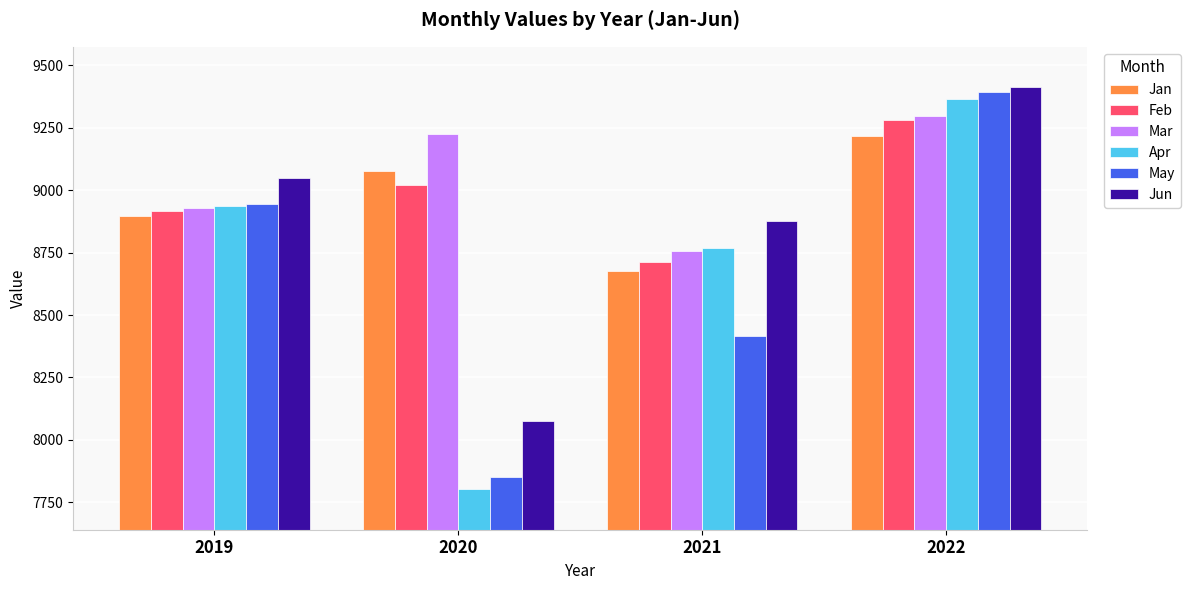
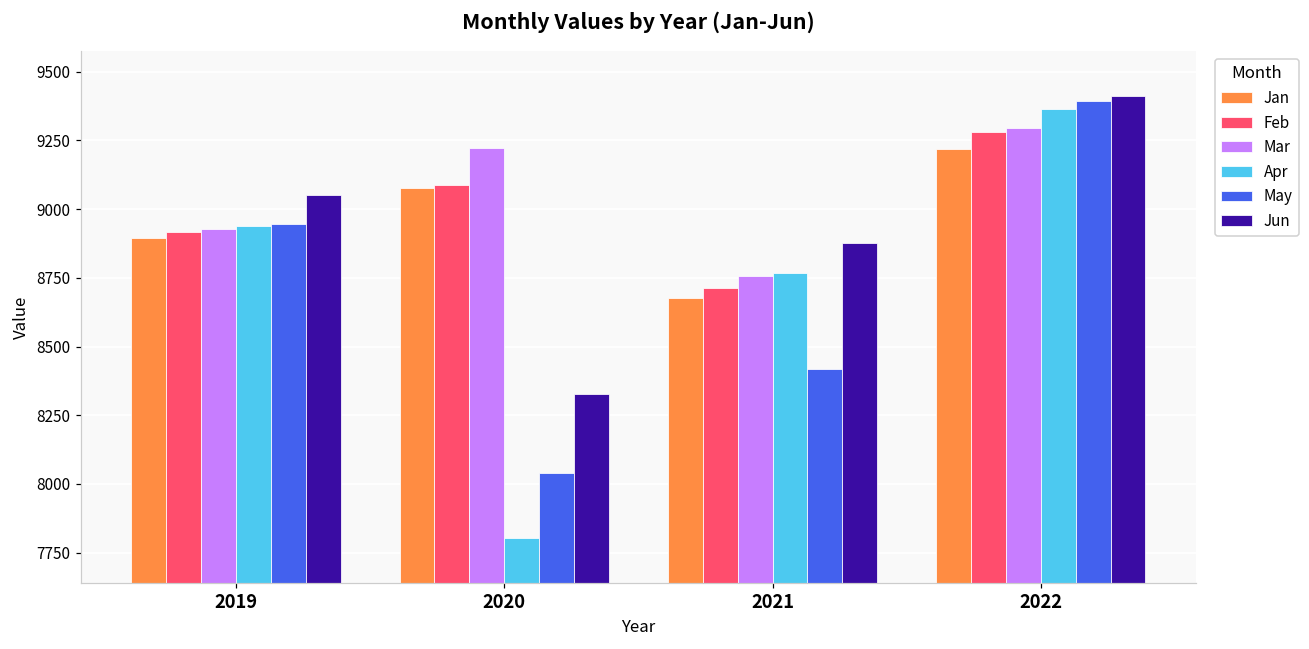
Feb, 2020: 9020 -> 9090
May, 2020: 7850 -> 8040
Jun, 2020: 8070 -> 8330
